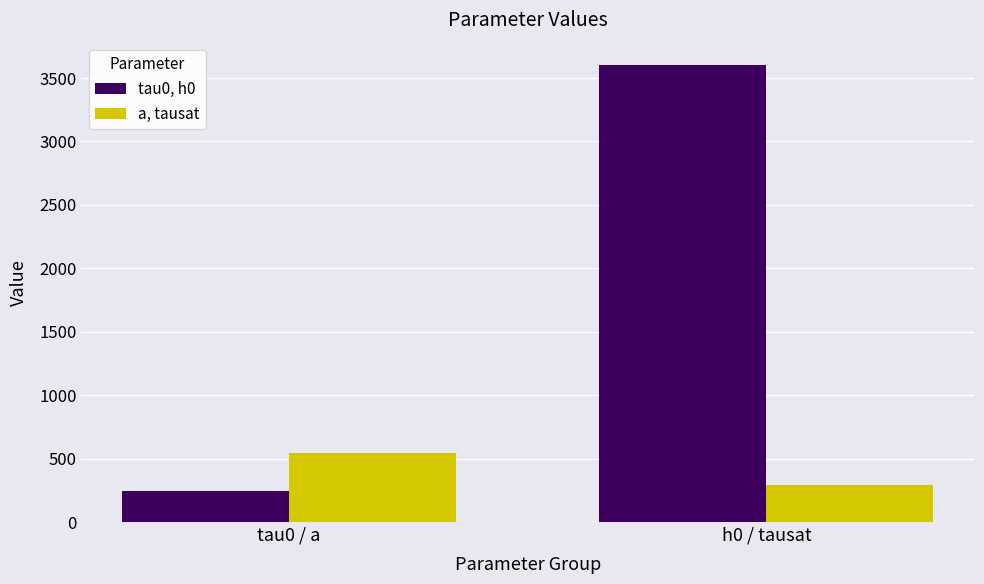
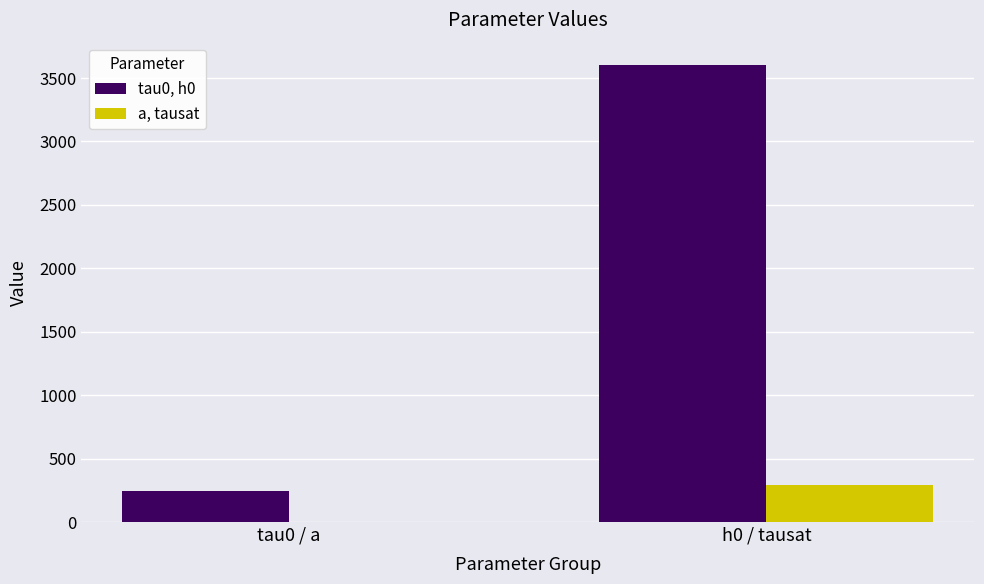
a, tausat, tau0 / a: 540 -> 0
